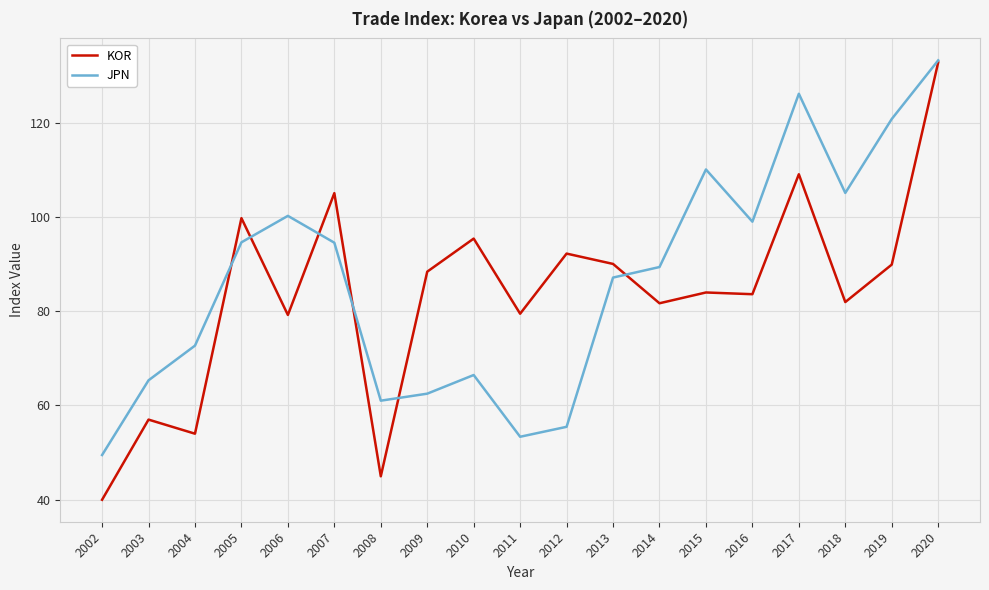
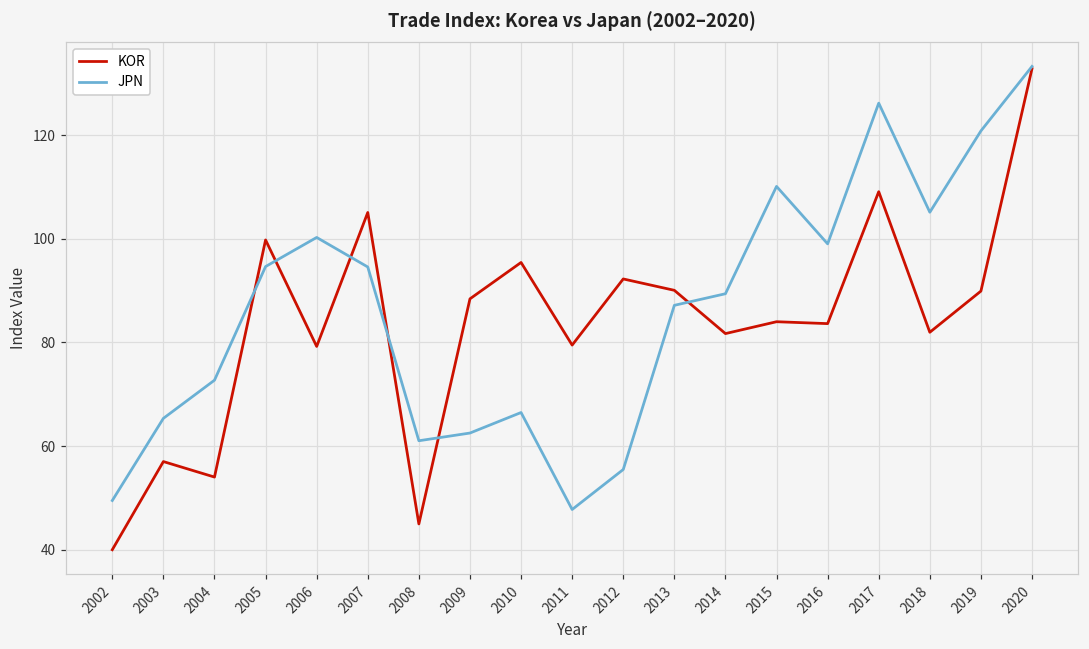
JPN, 2011: 53 -> 48
